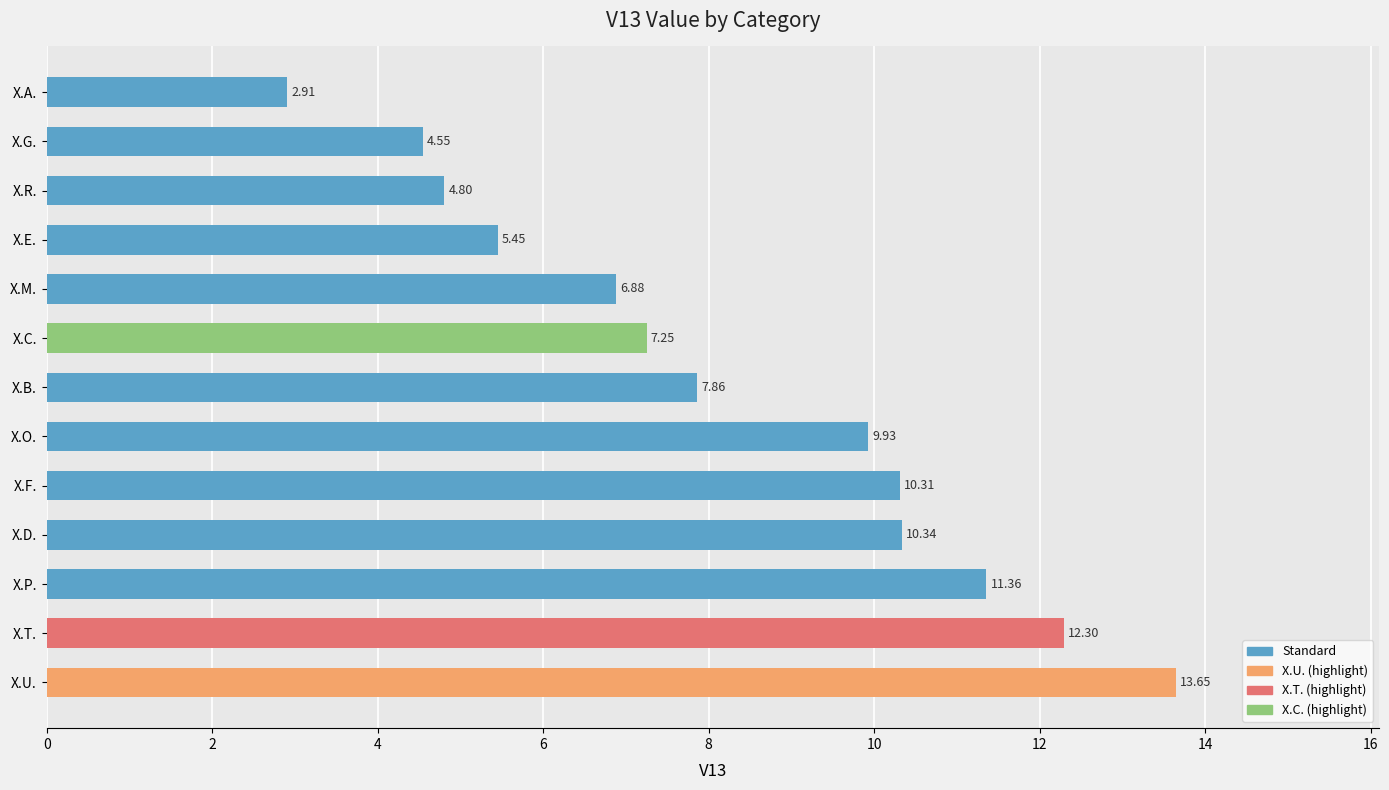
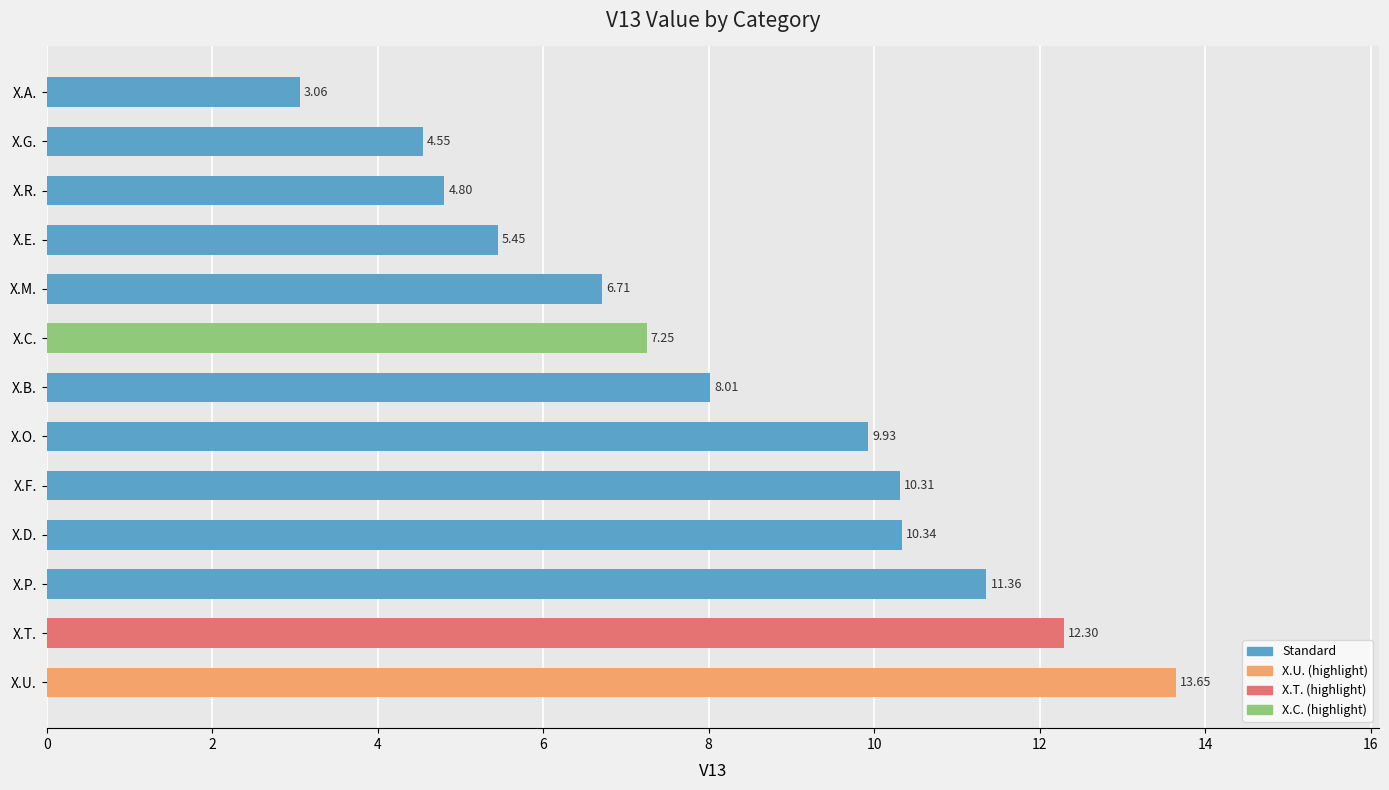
X.A.: 2.91 -> 3.06
X.M.: 6.88 -> 6.71
X.B.: 7.86 -> 8.01
